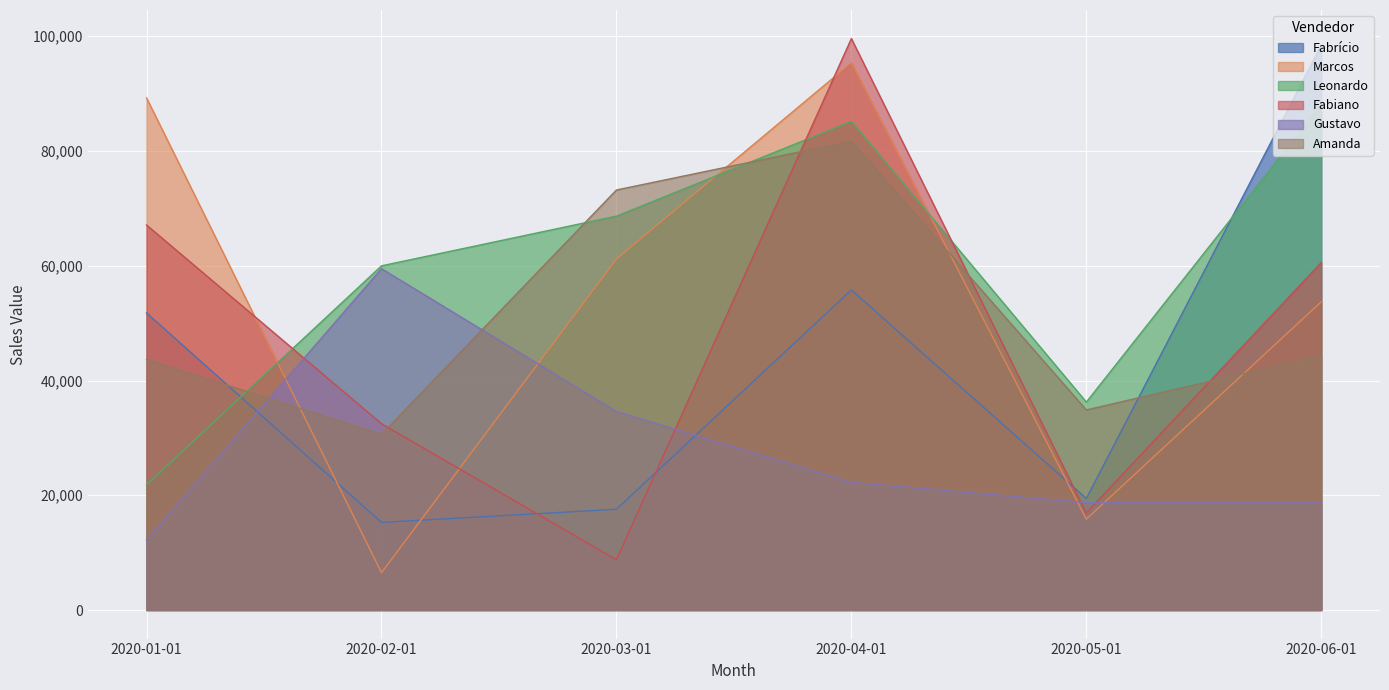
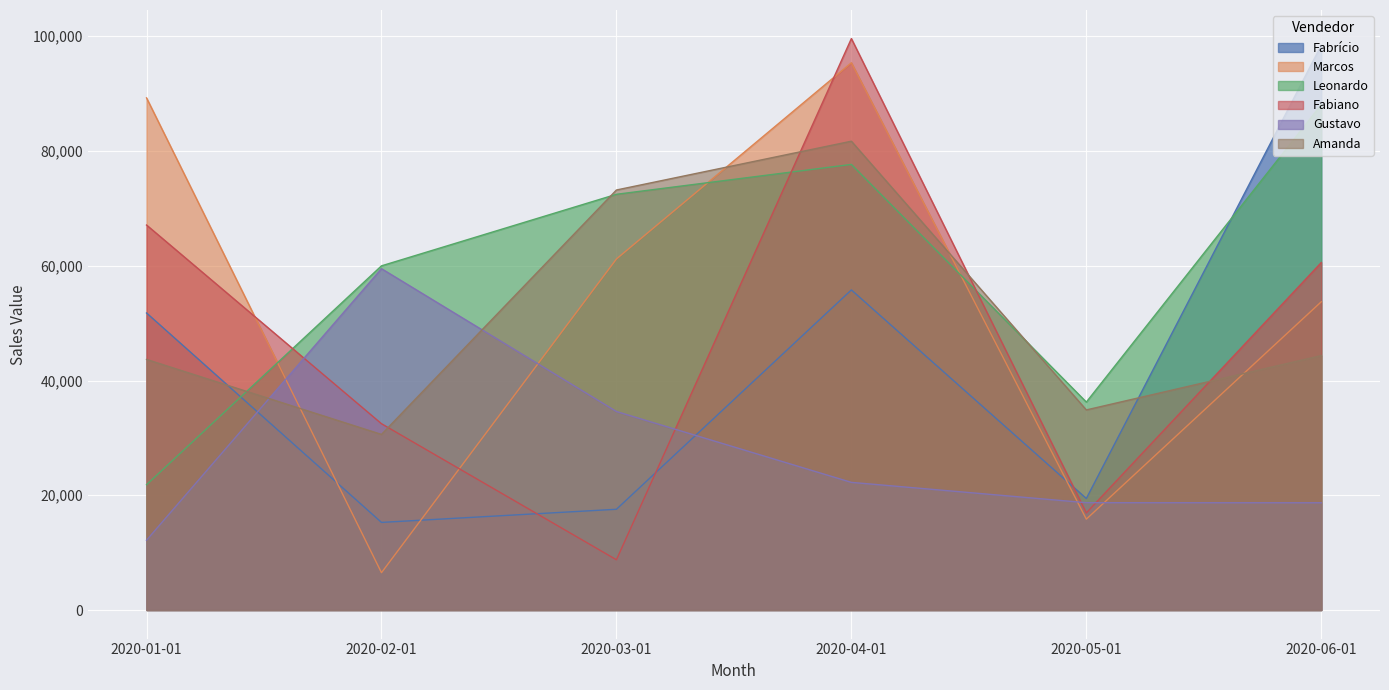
Leonardo, 2020-03-01: 69,000 -> 72,000
Leonardo, 2020-04-01: 85,000 -> 78,000
